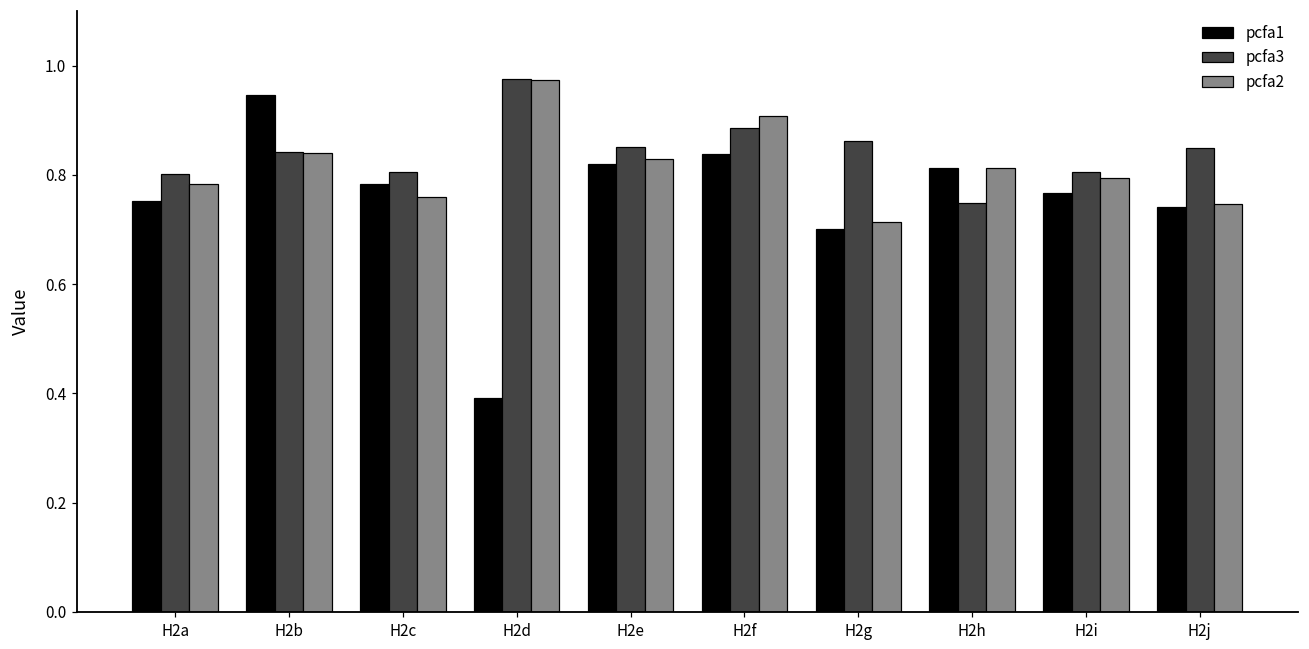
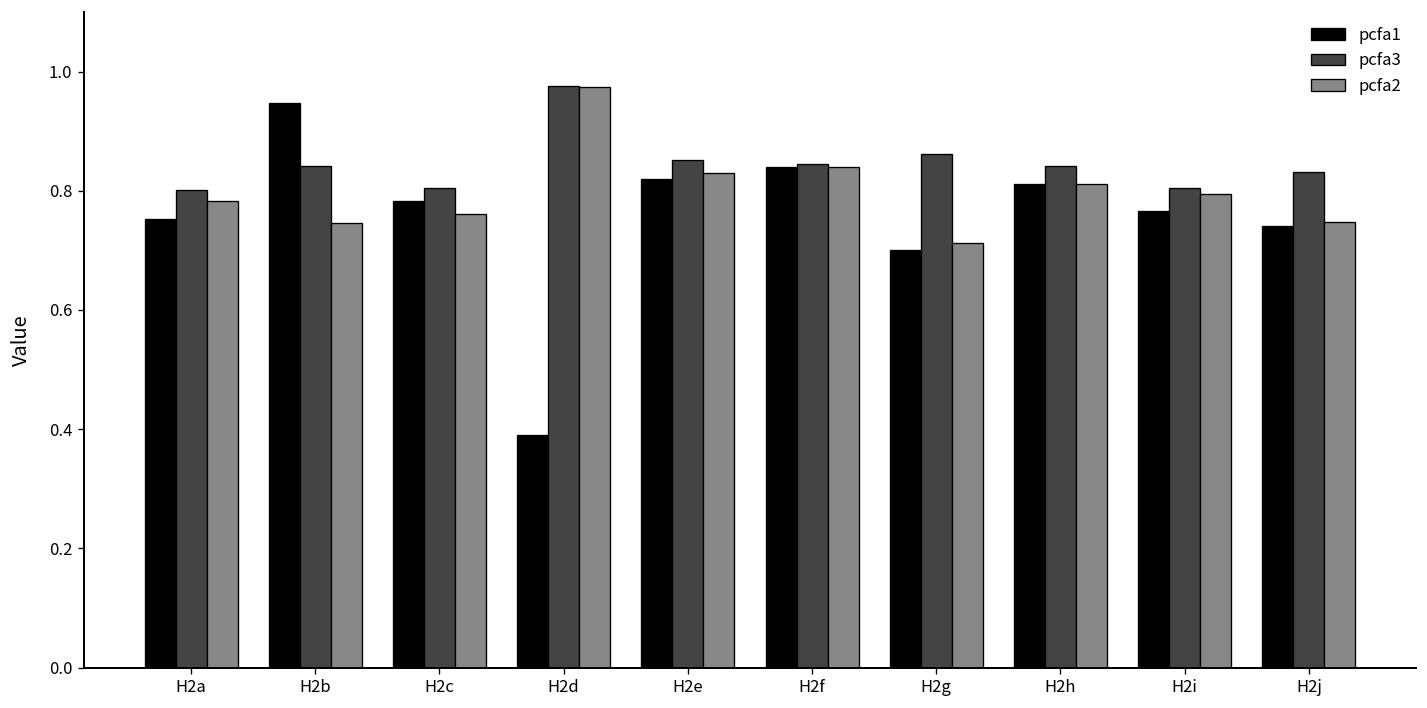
pcfa2, H2b: 0.84 -> 0.75
pcfa3, H2f: 0.89 -> 0.85
pcfa2, H2f: 0.91 -> 0.84
pcfa3, H2h: 0.75 -> 0.84
pcfa3, H2j: 0.85 -> 0.83
